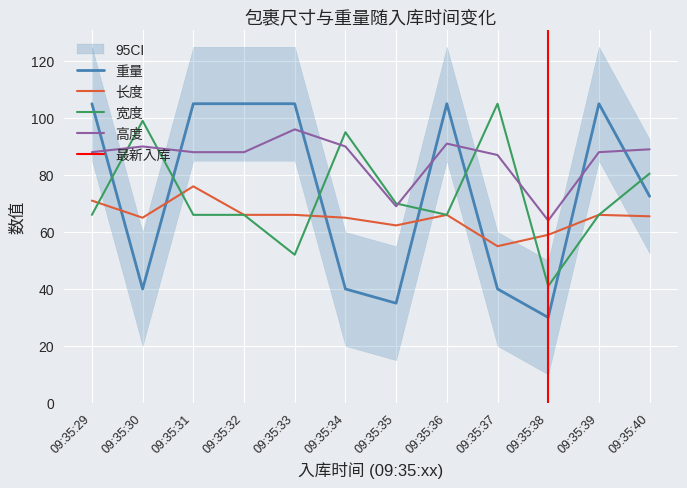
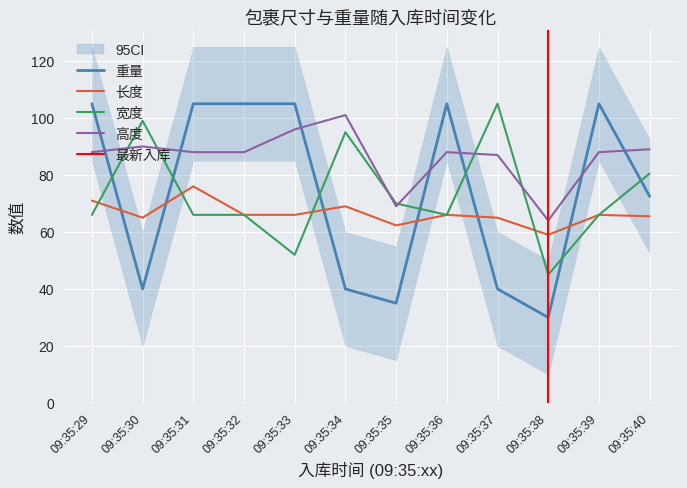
长度, 09:35:34: 65 -> 69
高度, 09:35:34: 90 -> 101
高度, 09:35:36: 91 -> 88
长度, 09:35:37: 55 -> 65
宽度, 09:35:38: 41 -> 45
